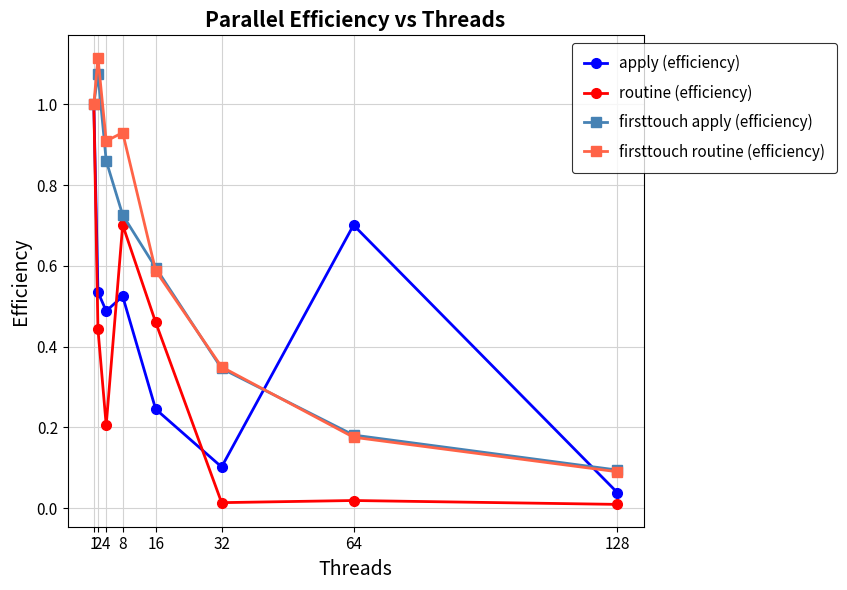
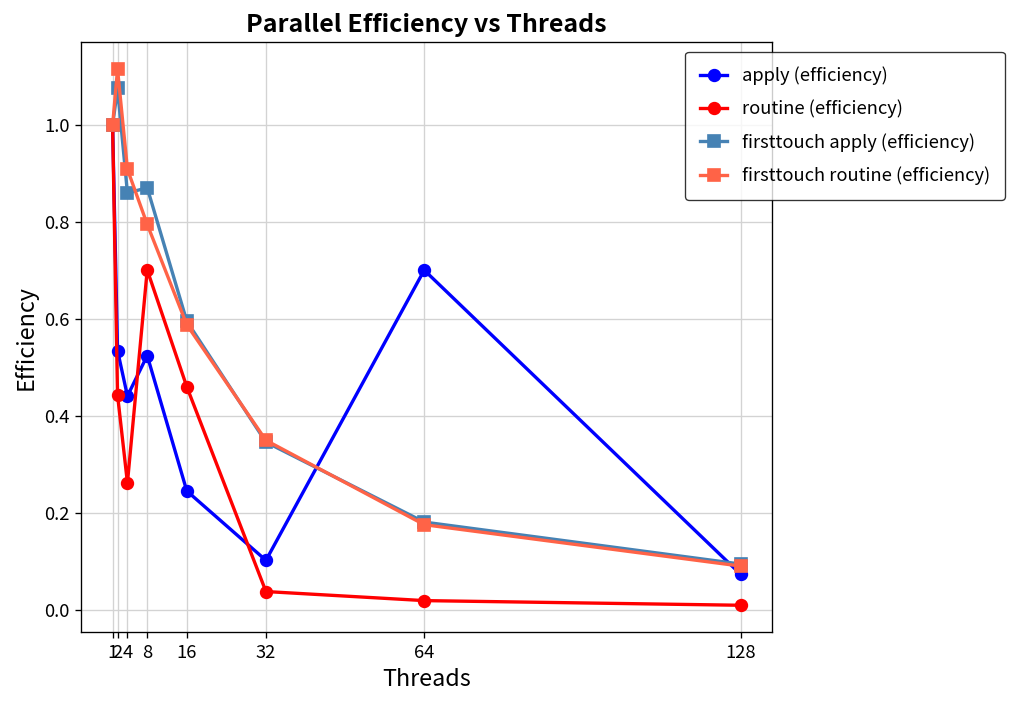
apply (efficiency), 4: 0.49 -> 0.44
routine (efficiency), 4: 0.21 -> 0.26
firsttouch apply (efficiency), 8: 0.73 -> 0.87
firsttouch routine (efficiency), 8: 0.93 -> 0.80
routine (efficiency), 32: 0.01 -> 0.04
apply (efficiency), 128: 0.04 -> 0.07
